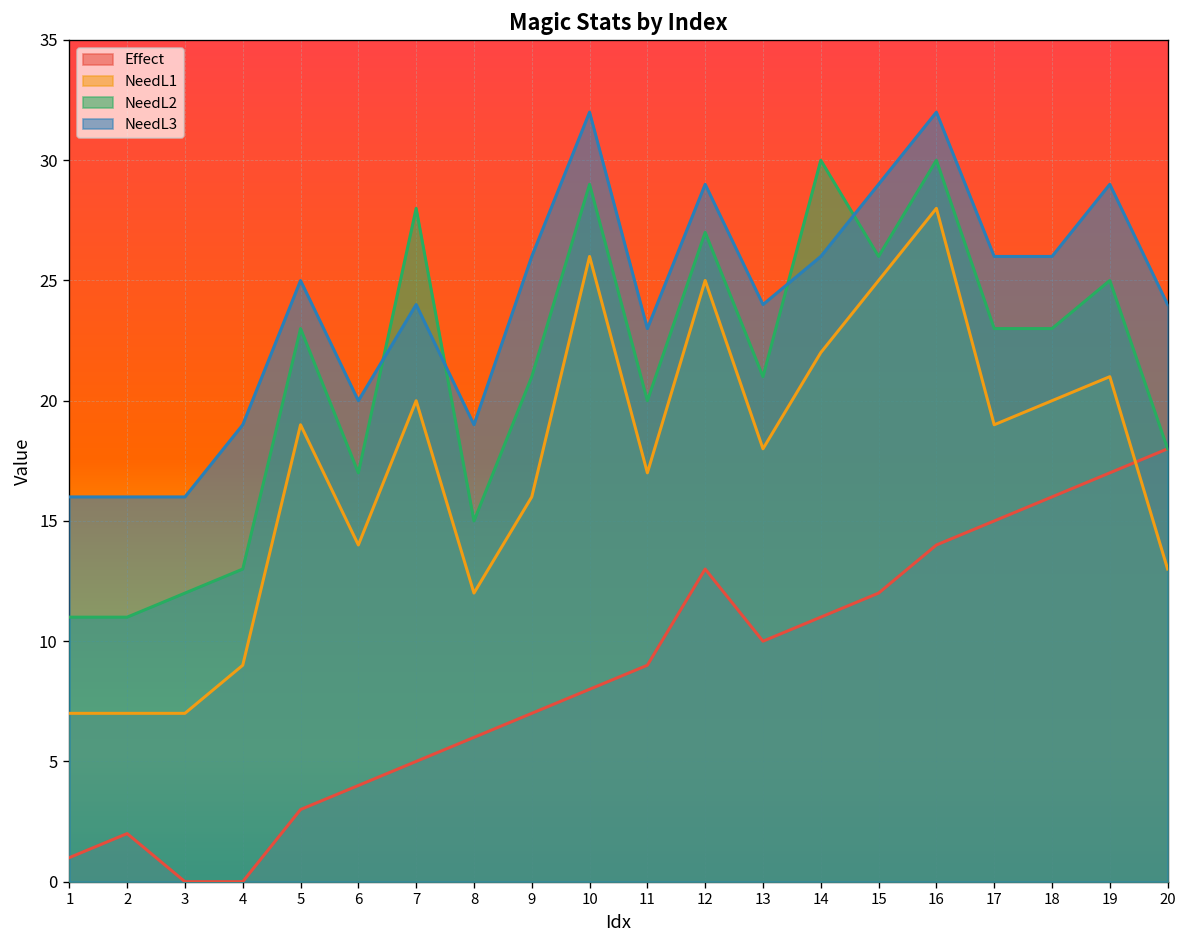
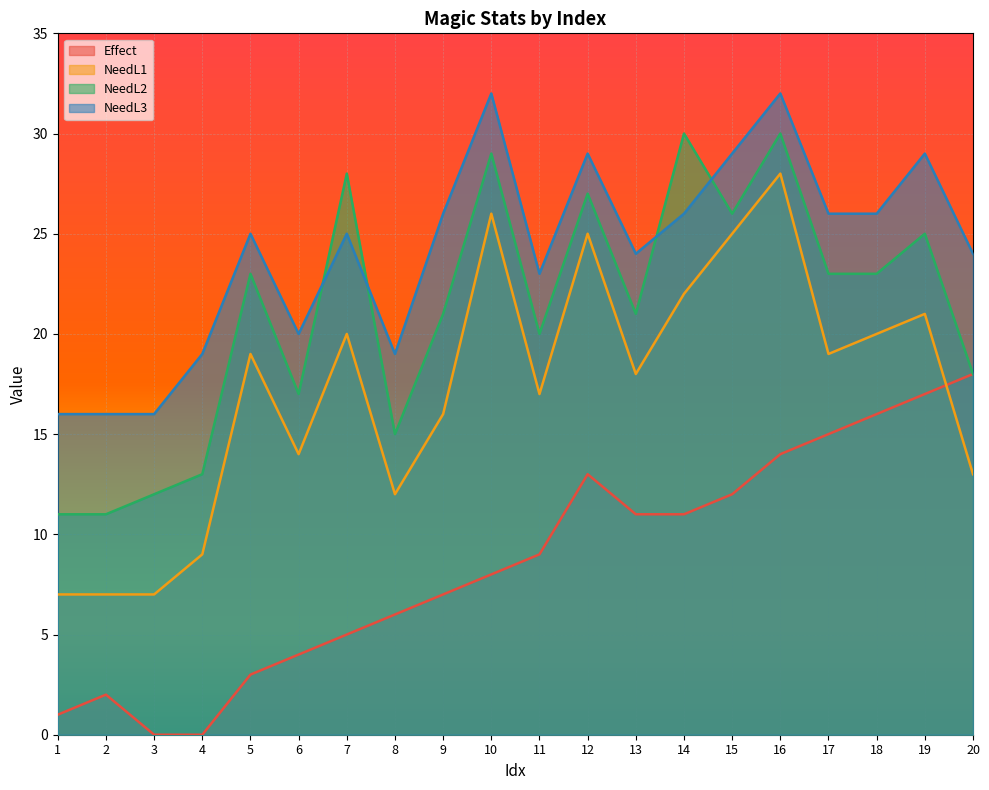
NeedL3, 7: 24 -> 25
Effect, 13: 10 -> 11
